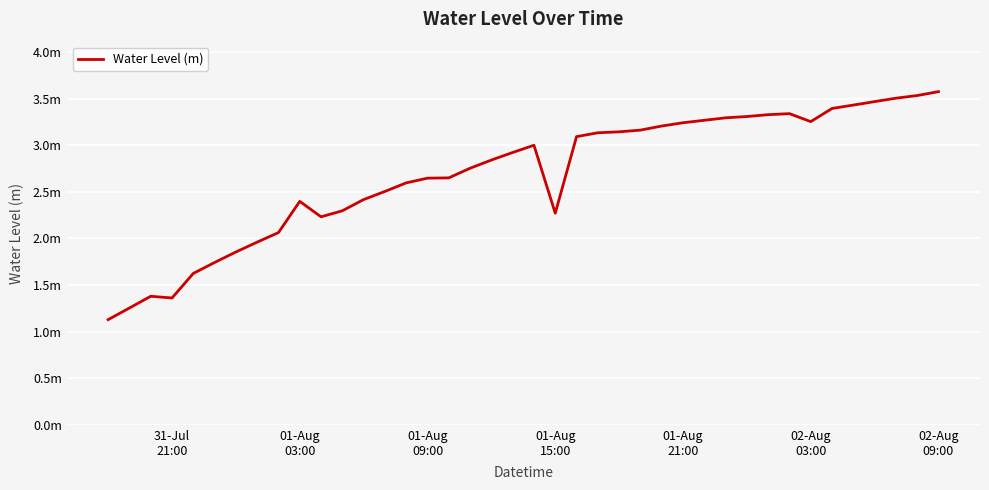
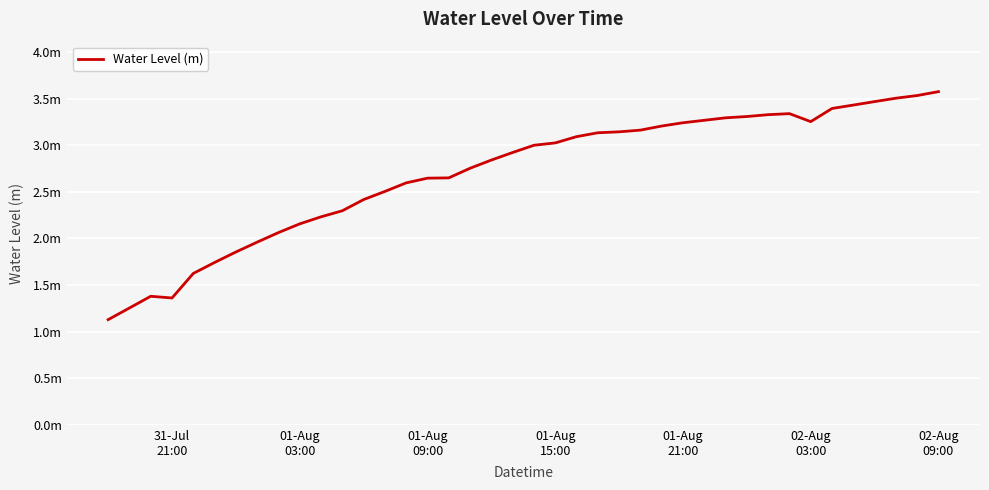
01-Aug 03:00: 2.4m -> 2.2m
01-Aug 15:00: 2.3m -> 3.0m
